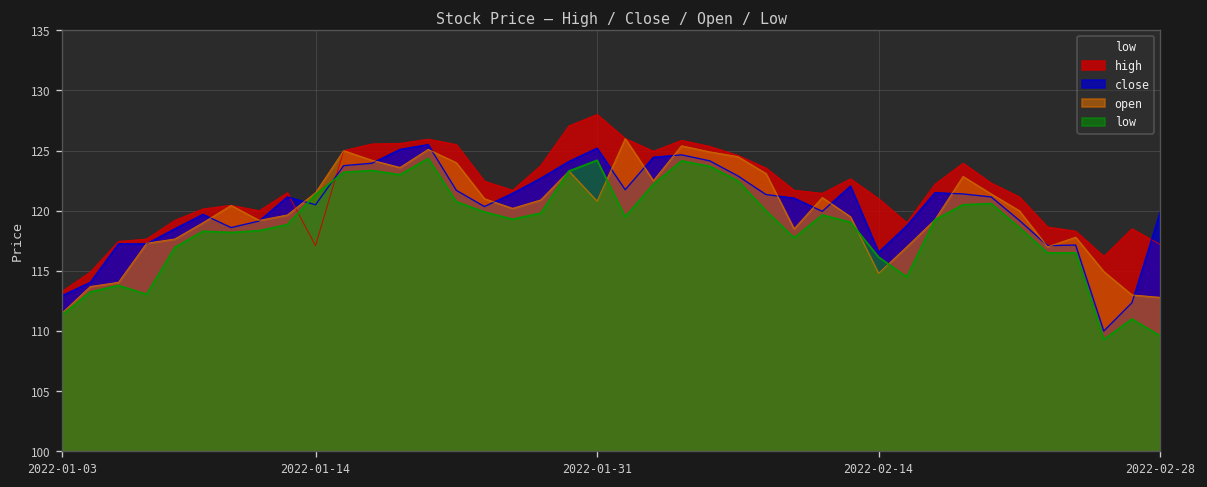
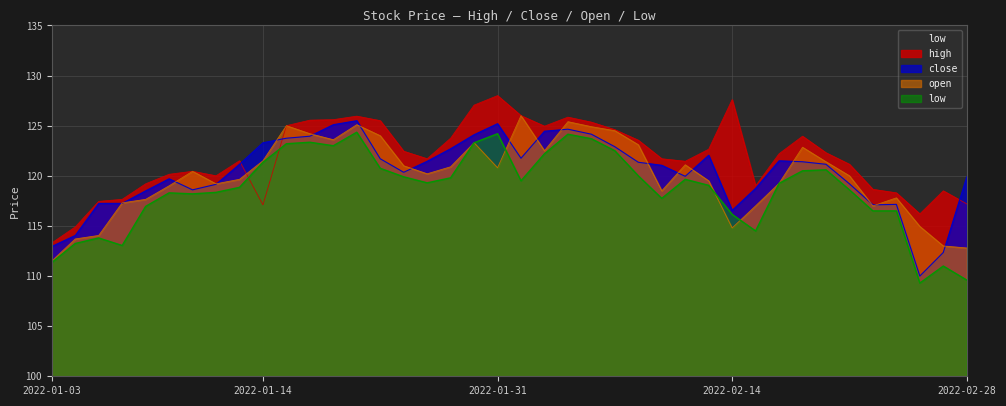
close, 2022-01-14: 120.5 -> 123.3
high, 2022-02-14: 121.0 -> 127.6
